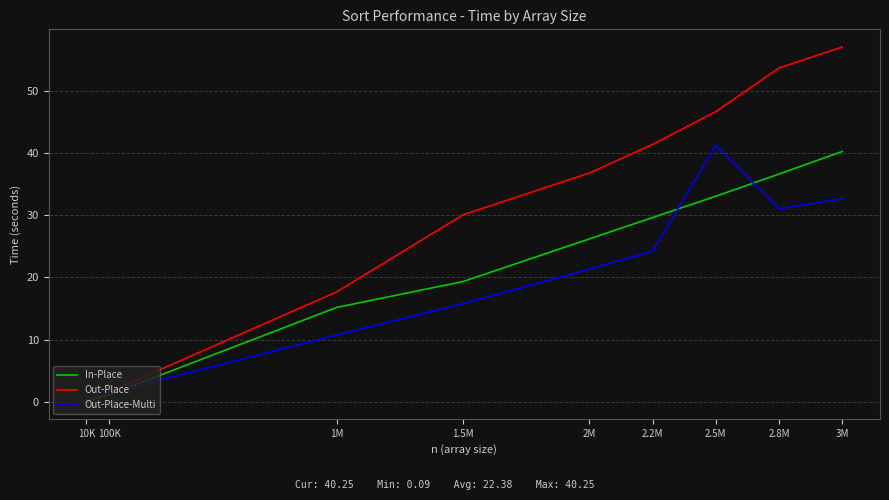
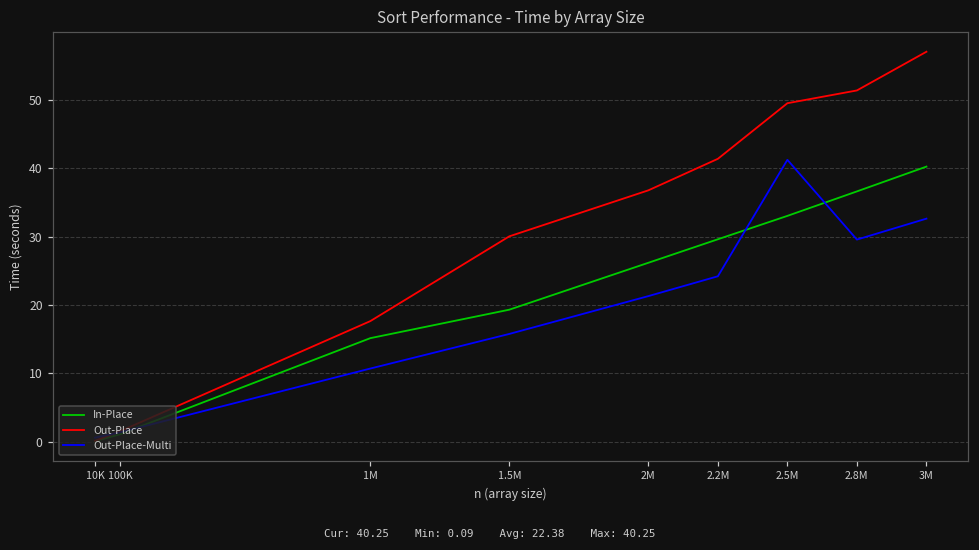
Out-Place, 2.5M: 47 -> 50
Out-Place, 2.8M: 54 -> 51
Out-Place-Multi, 2.8M: 31 -> 30
